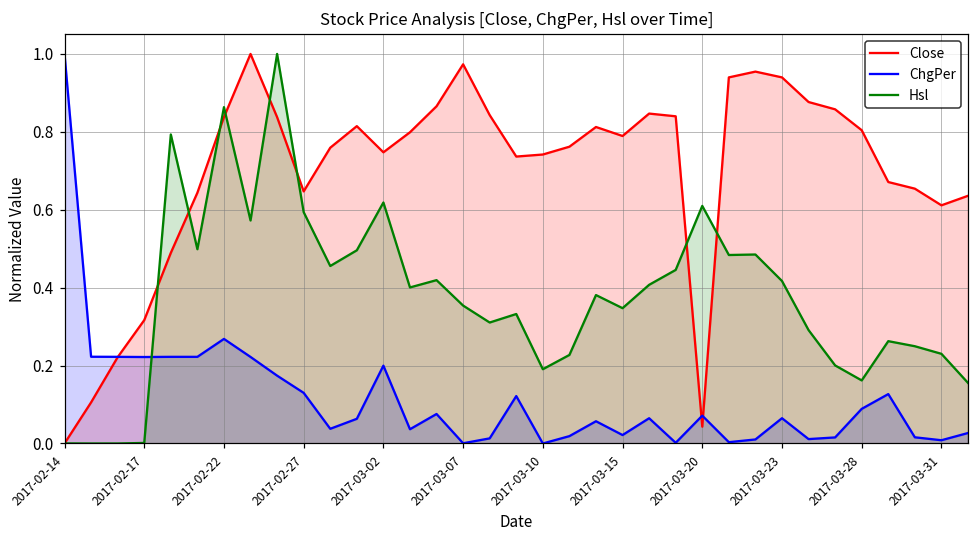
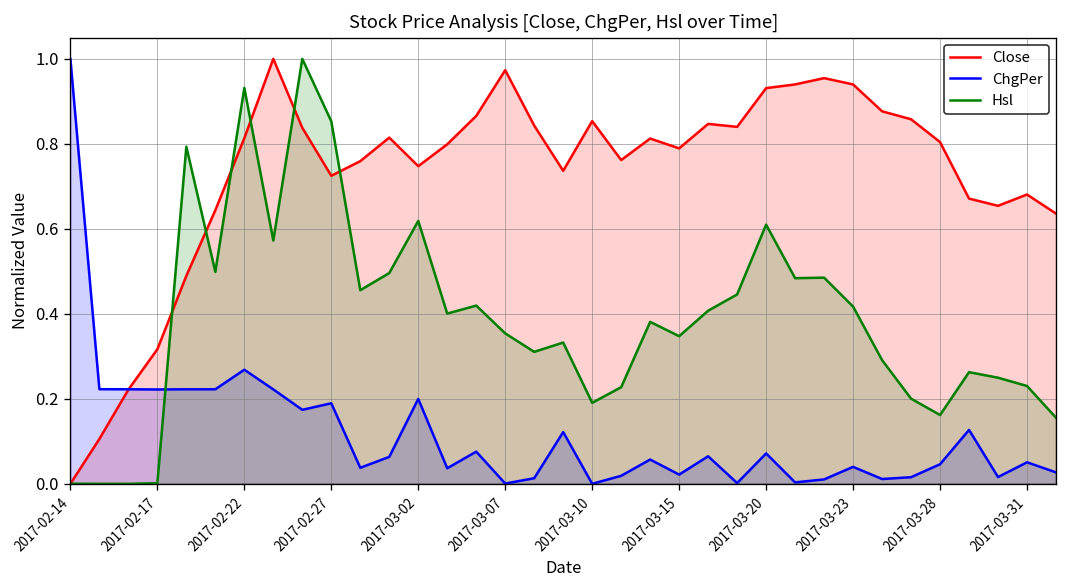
Close, 2017-02-22: 0.84 -> 0.81
Hsl, 2017-02-22: 0.86 -> 0.93
Close, 2017-02-27: 0.65 -> 0.72
ChgPer, 2017-02-27: 0.13 -> 0.19
Hsl, 2017-02-27: 0.59 -> 0.85
Close, 2017-03-10: 0.74 -> 0.85
Close, 2017-03-20: 0.04 -> 0.93
ChgPer, 2017-03-23: 0.06 -> 0.04
ChgPer, 2017-03-28: 0.09 -> 0.05
Close, 2017-03-31: 0.61 -> 0.68
ChgPer, 2017-03-31: 0.01 -> 0.05
